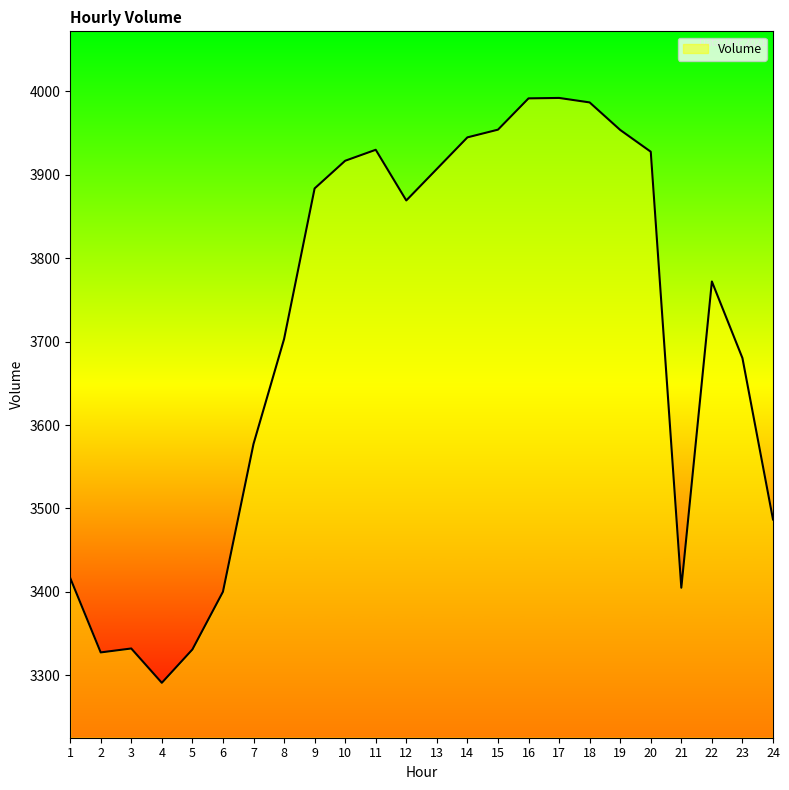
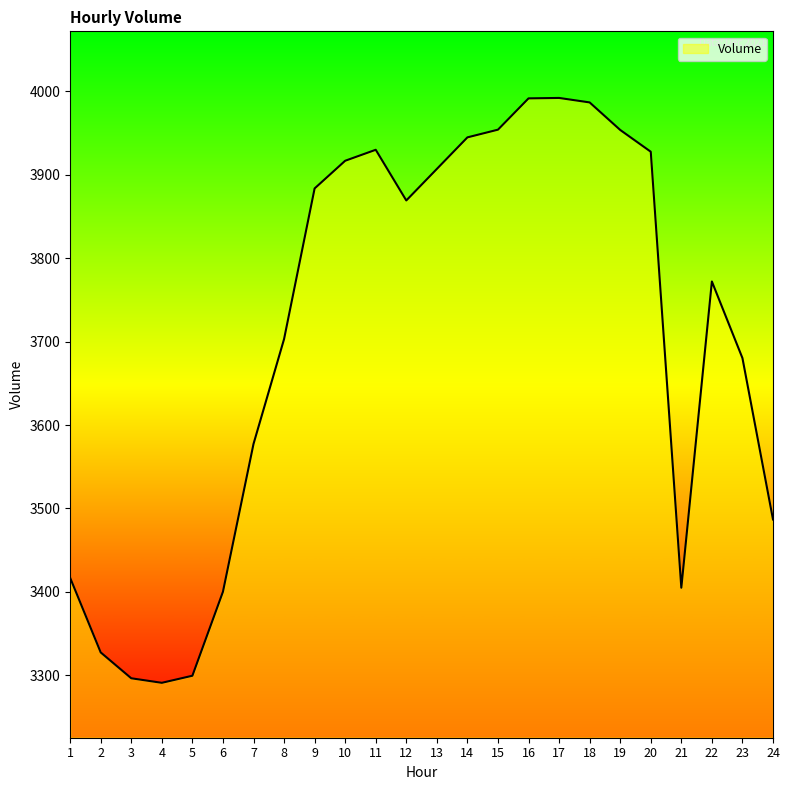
3: 3330 -> 3300
5: 3330 -> 3300
